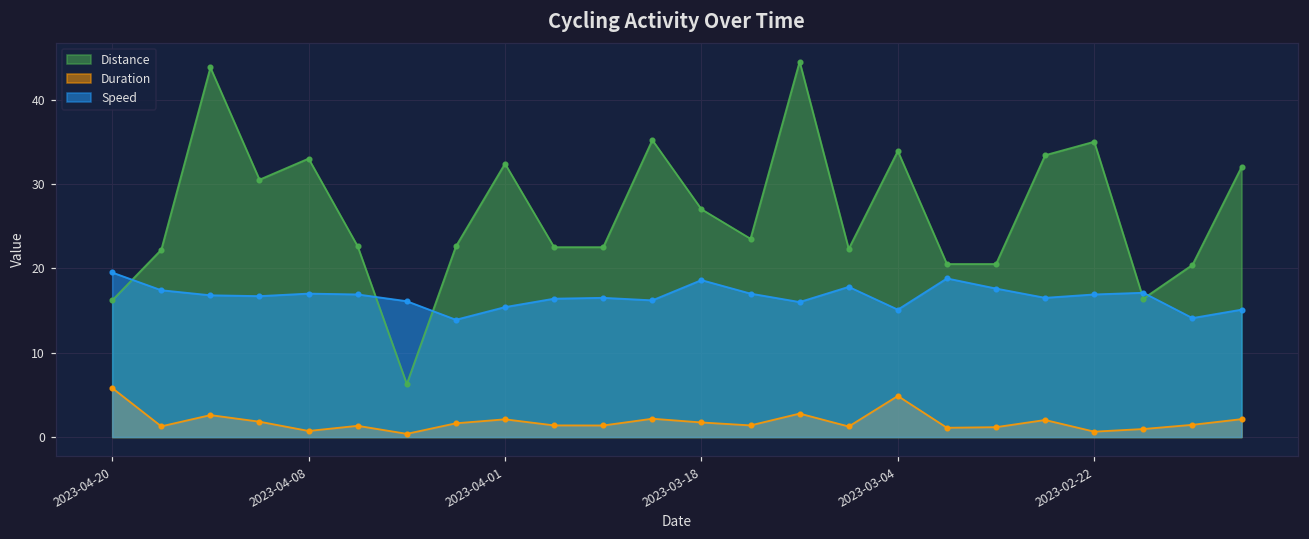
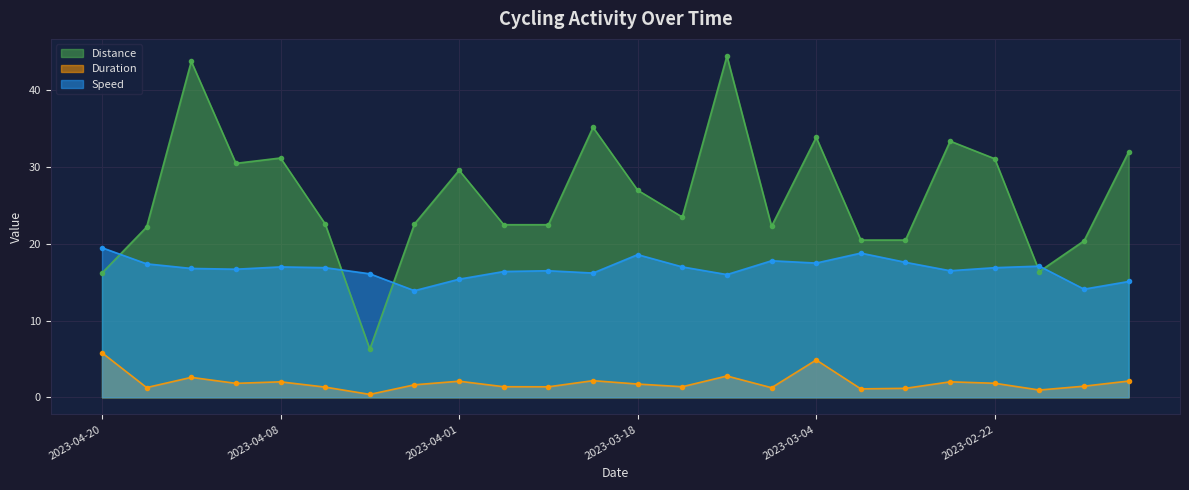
Distance, 2023-04-08: 33 -> 31
Duration, 2023-04-08: 1 -> 2
Distance, 2023-04-01: 32 -> 30
Speed, 2023-03-04: 15 -> 18
Distance, 2023-02-22: 35 -> 31
Duration, 2023-02-22: 1 -> 2
